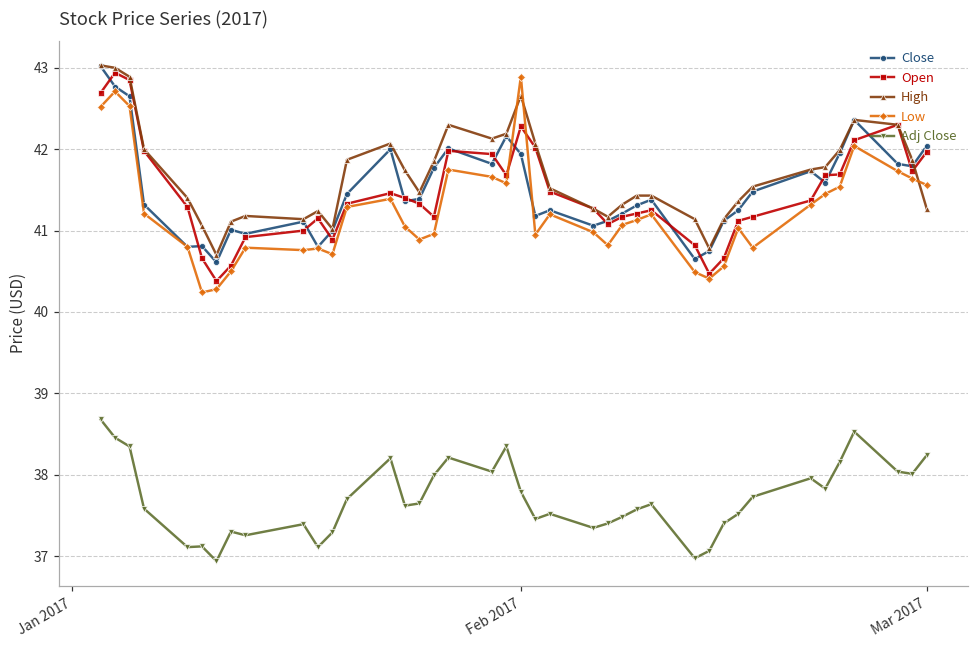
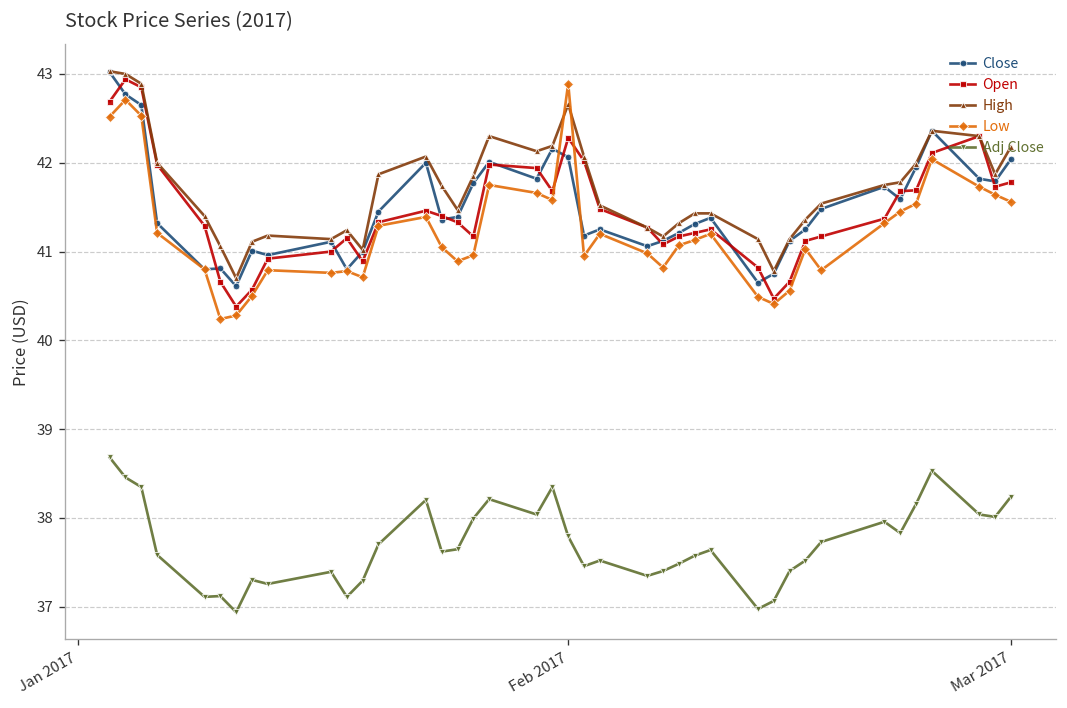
Close, Feb 2017: 41.9 -> 42.1
Open, Mar 2017: 42.0 -> 41.8
High, Mar 2017: 41.3 -> 42.2
